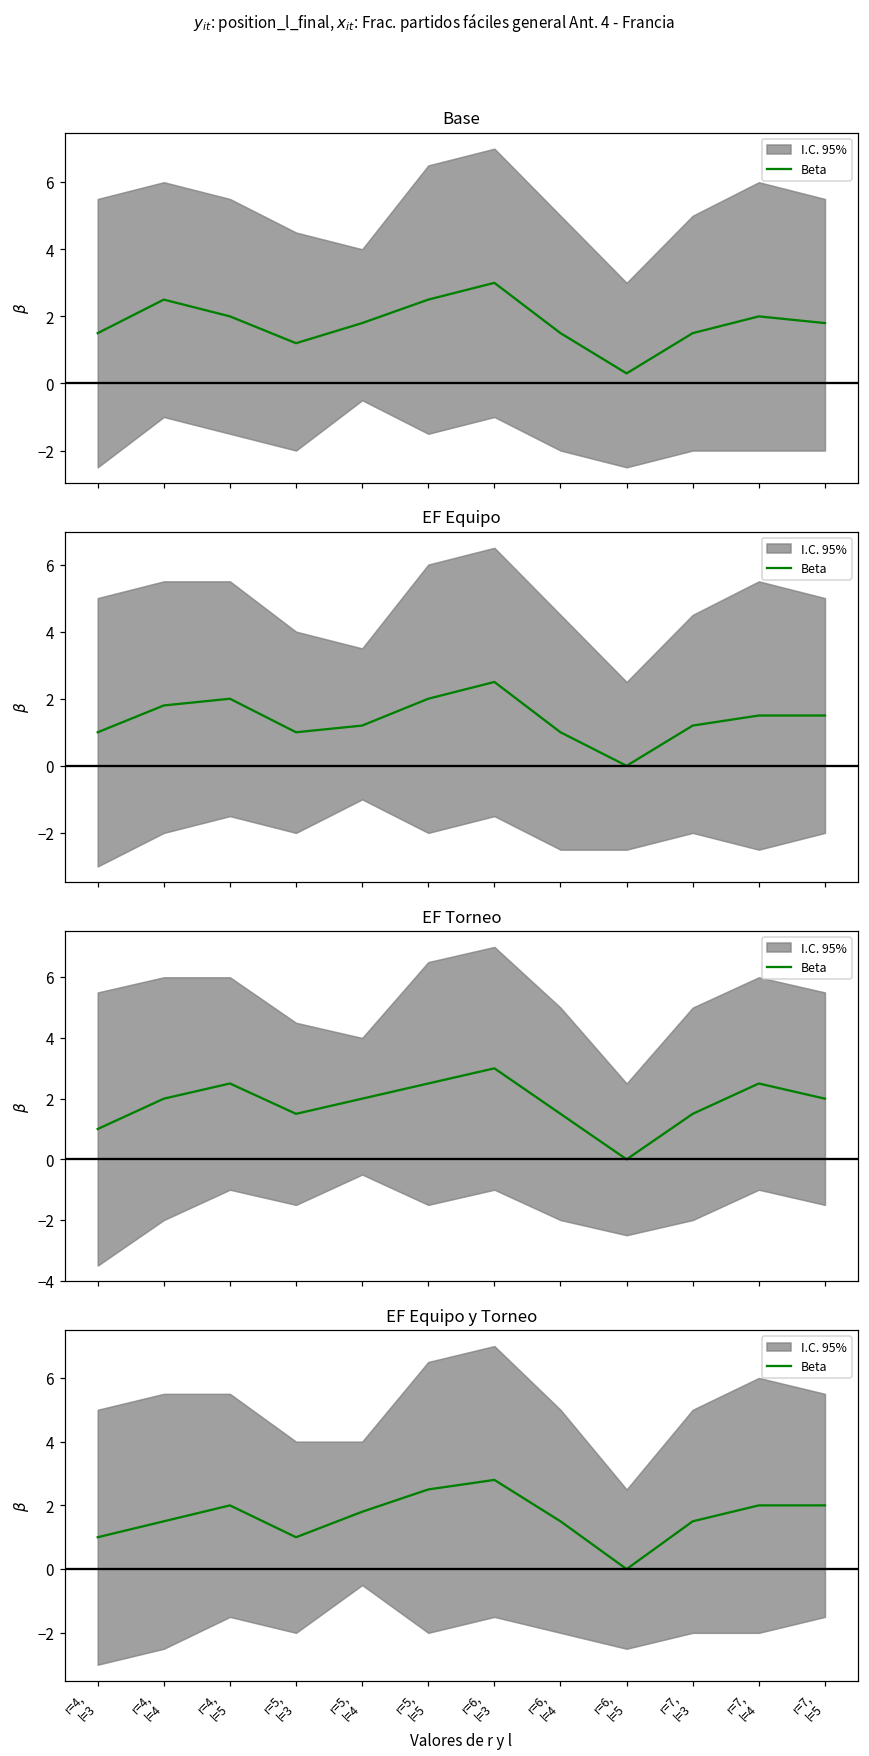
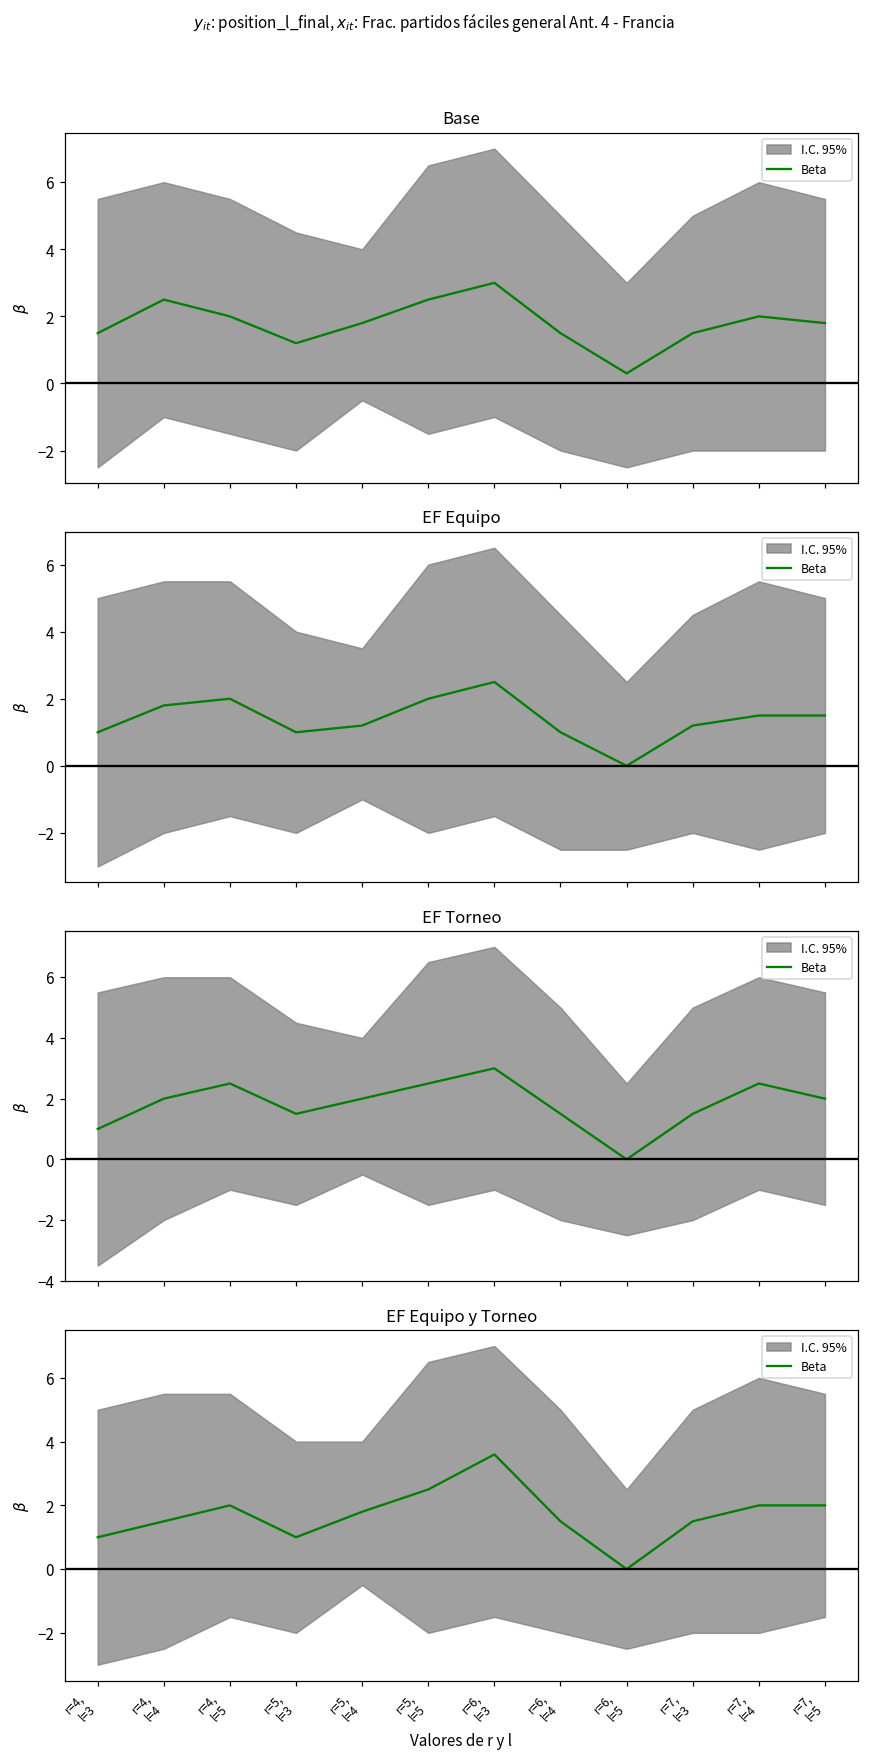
EF Equipo y Torneo, Beta, r=6, l=3: 2.8 -> 3.6
